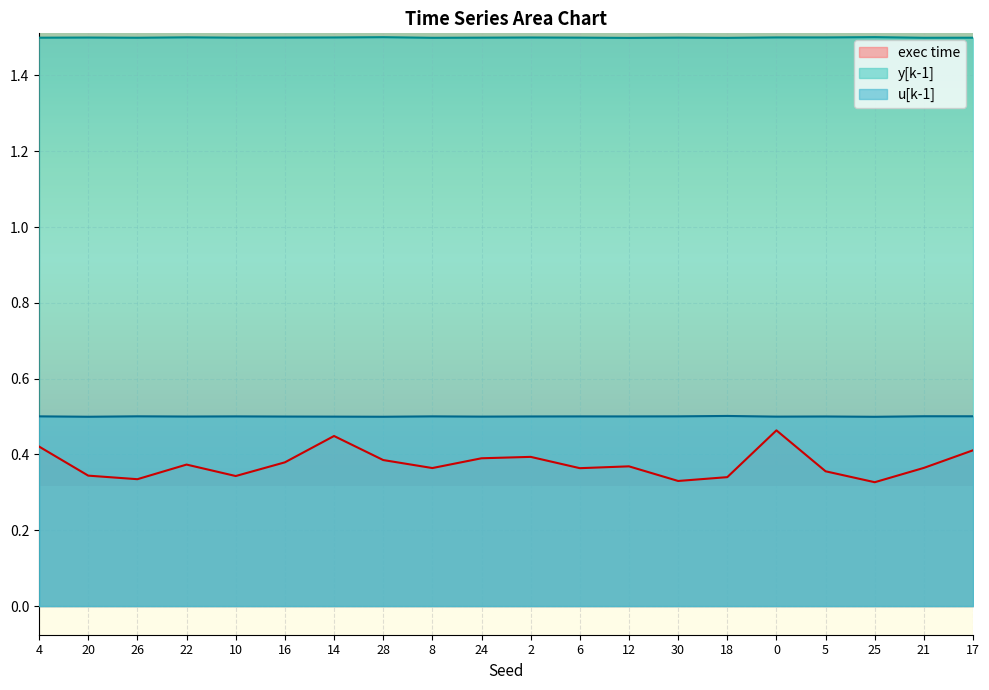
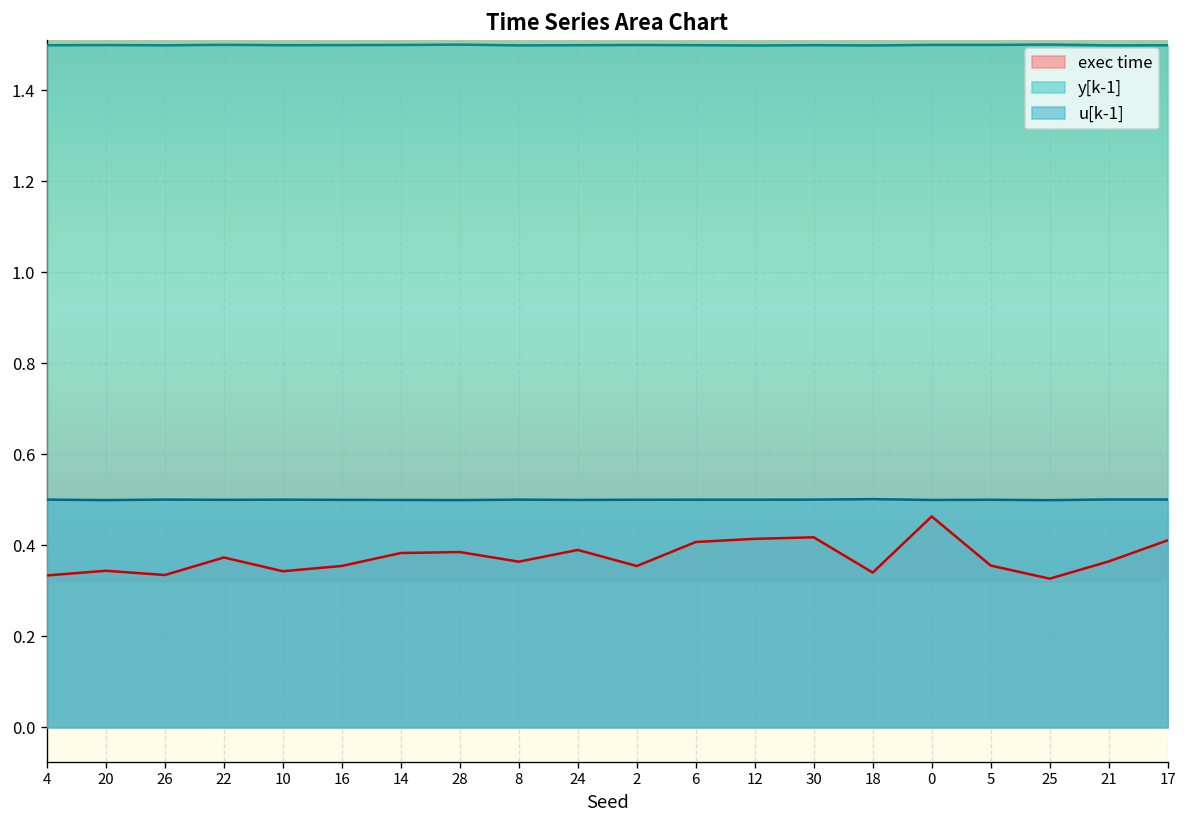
exec time, 4: 0.42 -> 0.33
exec time, 16: 0.38 -> 0.35
exec time, 14: 0.45 -> 0.38
exec time, 2: 0.39 -> 0.35
exec time, 6: 0.36 -> 0.41
exec time, 12: 0.37 -> 0.41
exec time, 30: 0.33 -> 0.42
